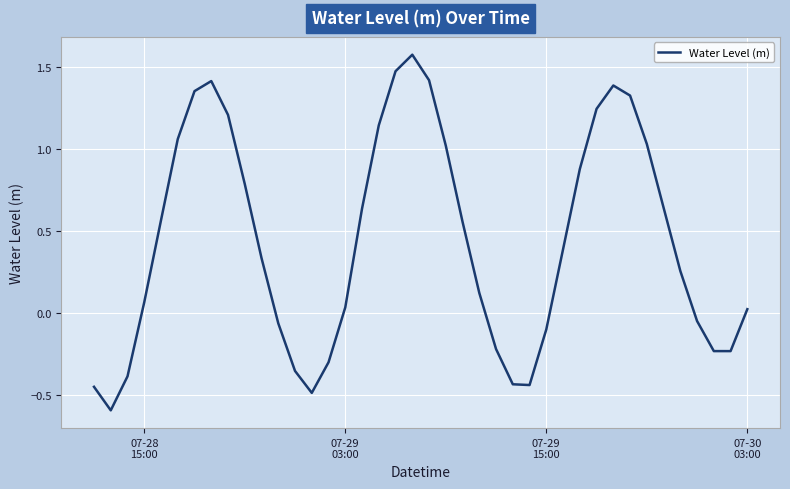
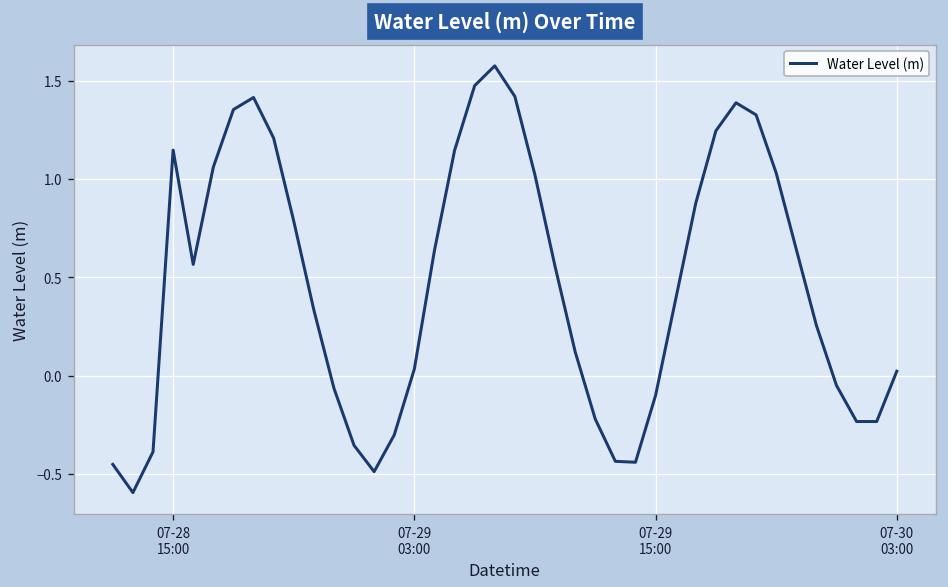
07-28 15:00: 0.06 -> 1.15
